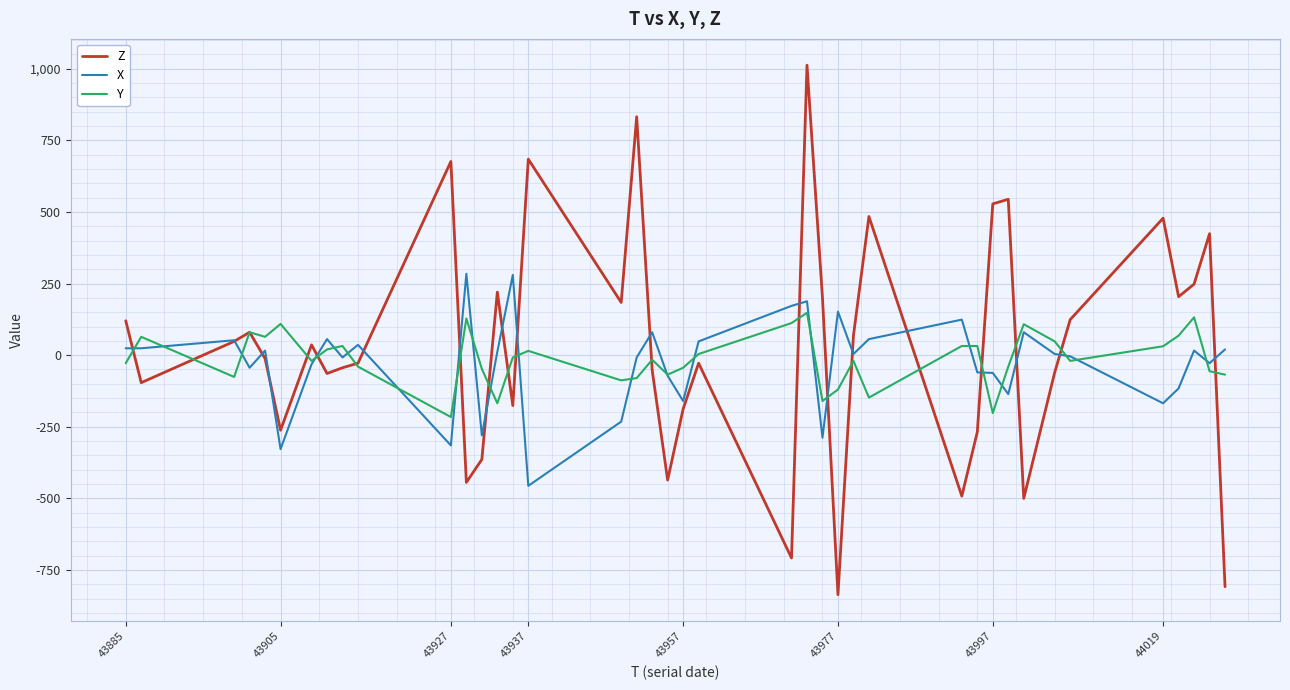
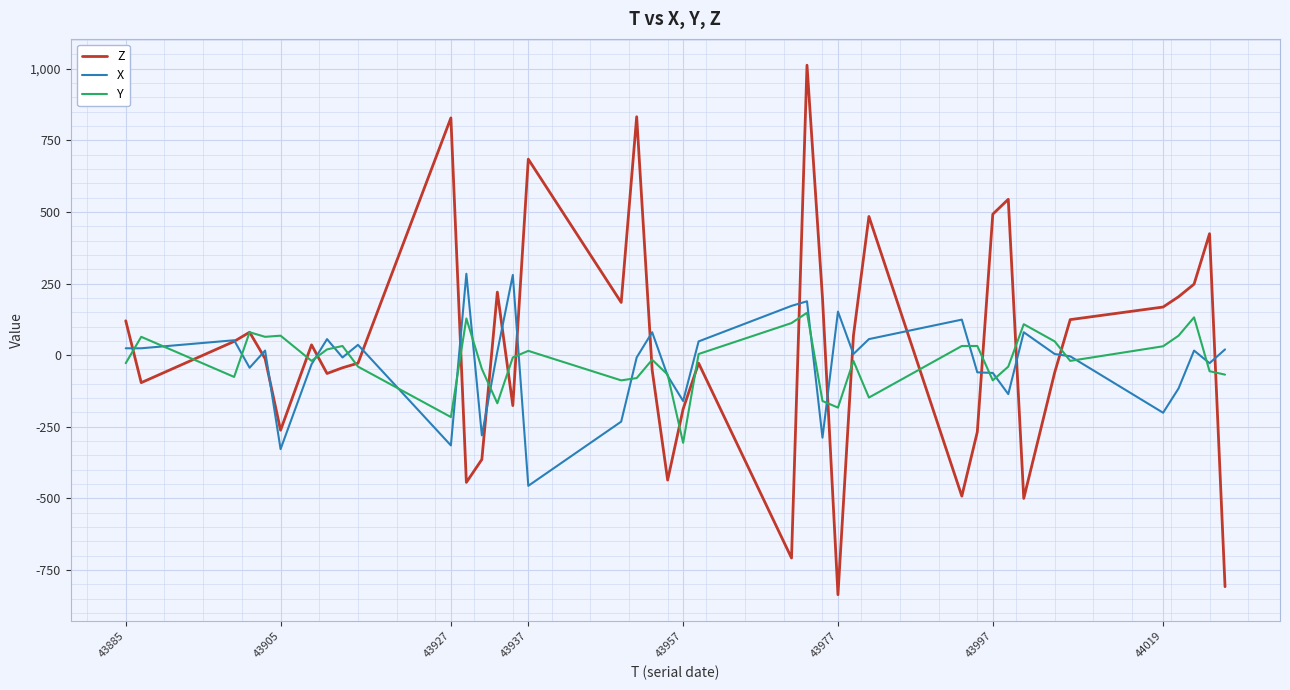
Y, 43905: 110 -> 70
Z, 43927: 680 -> 830
Y, 43957: -40 -> -310
Y, 43977: -120 -> -180
Z, 43997: 530 -> 490
Y, 43997: -200 -> -90
Z, 44019: 480 -> 170
X, 44019: -170 -> -200
